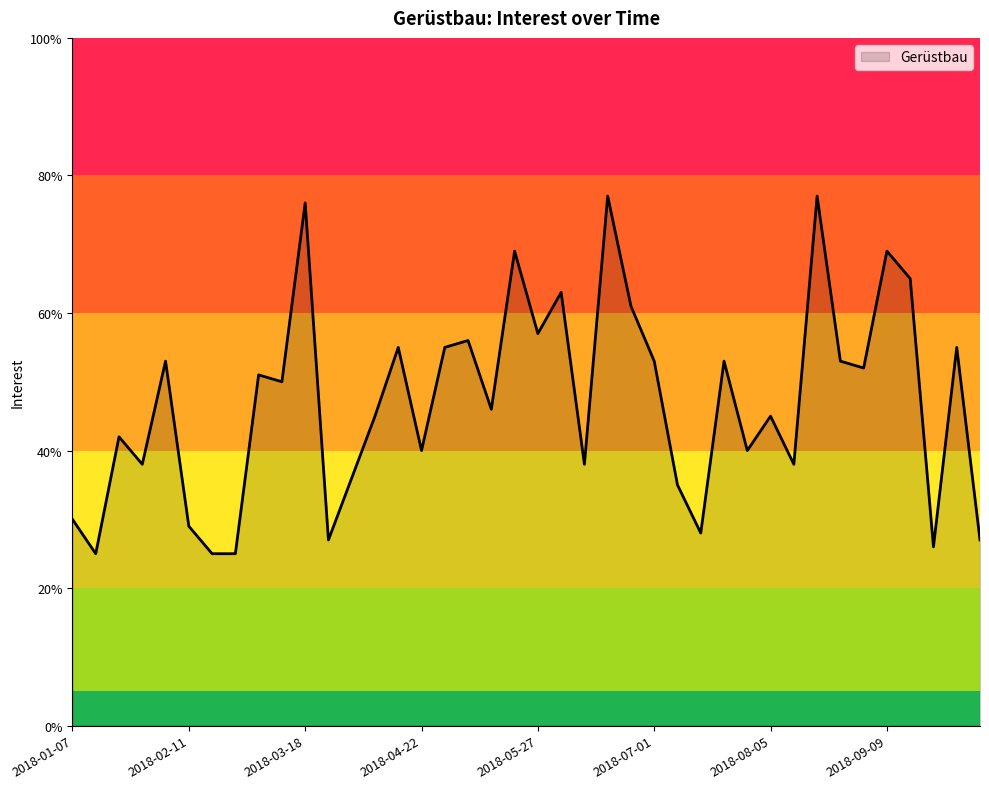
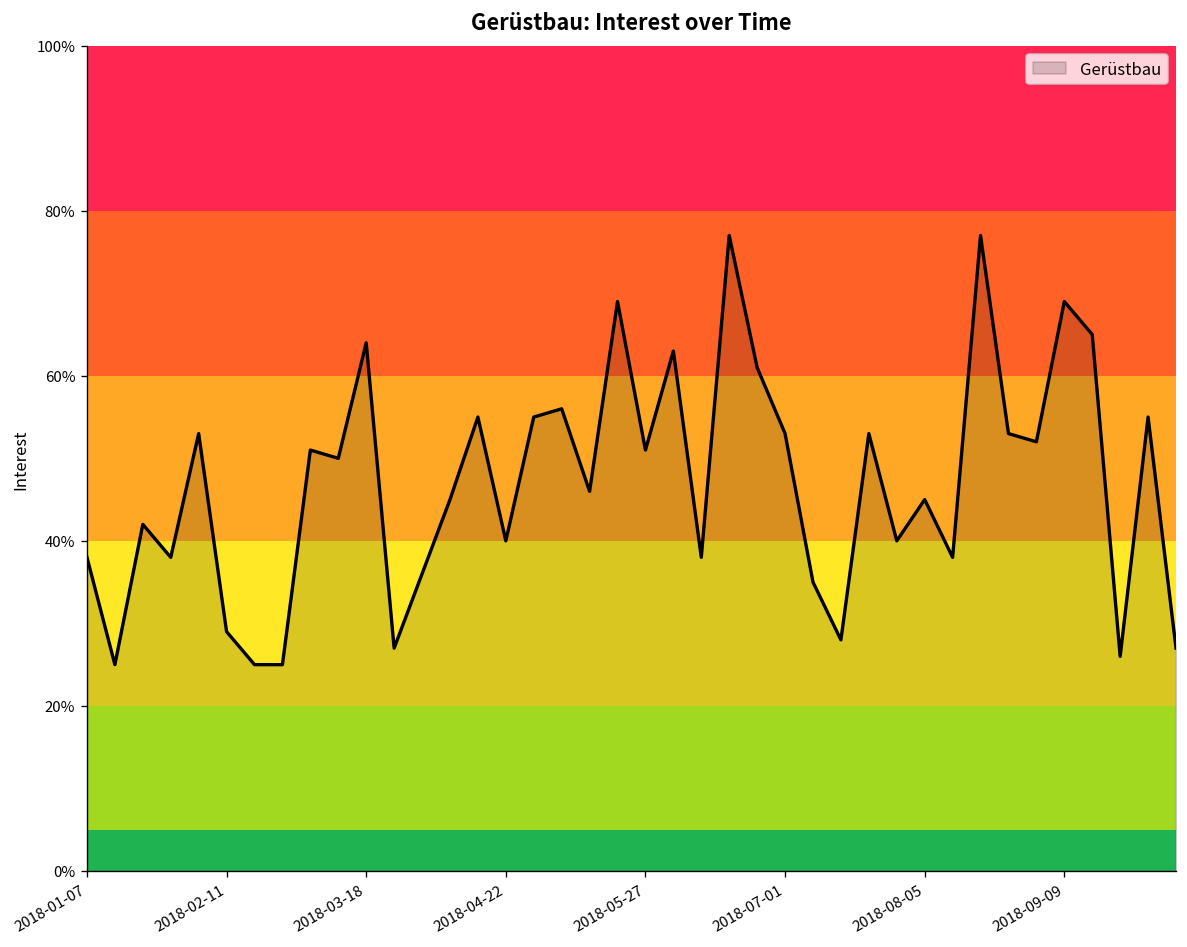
2018-01-07: 30% -> 38%
2018-03-18: 76% -> 64%
2018-05-27: 57% -> 51%
